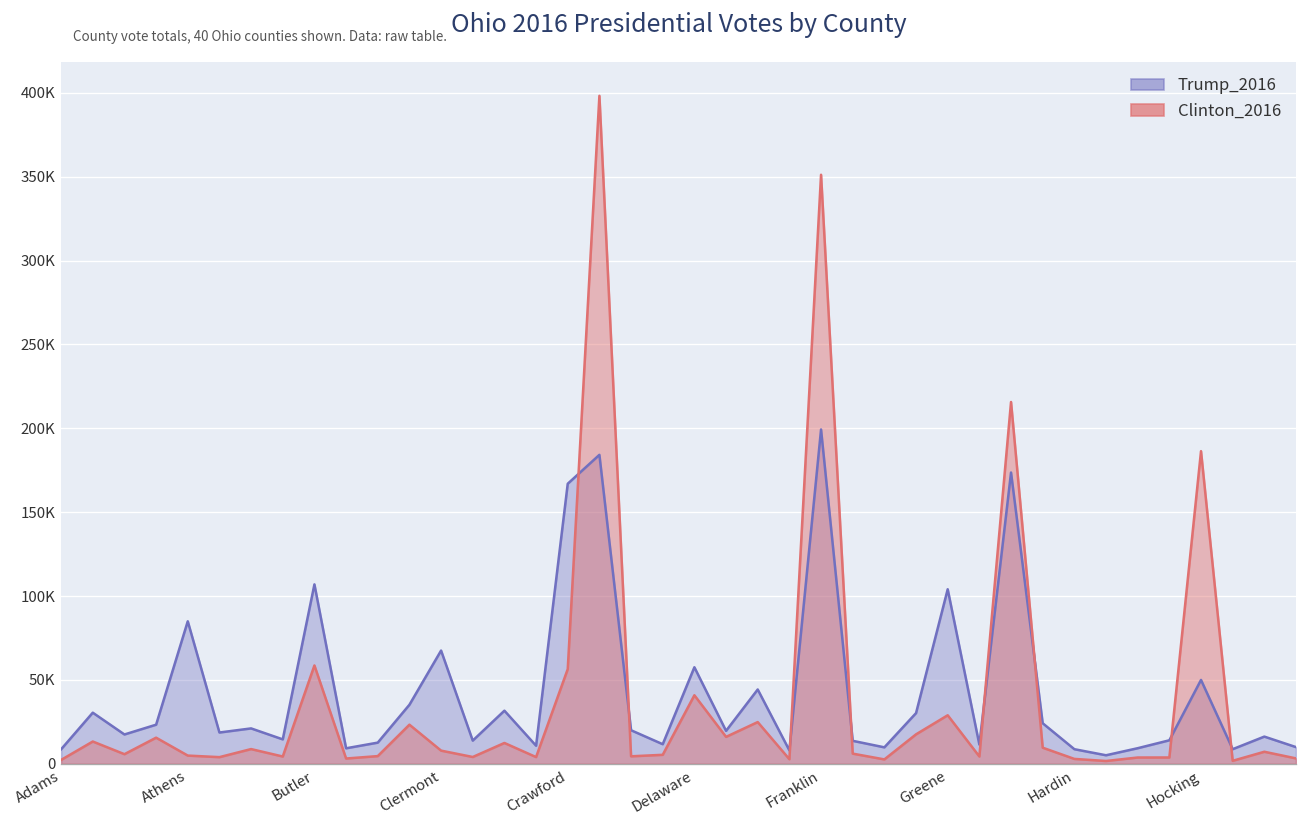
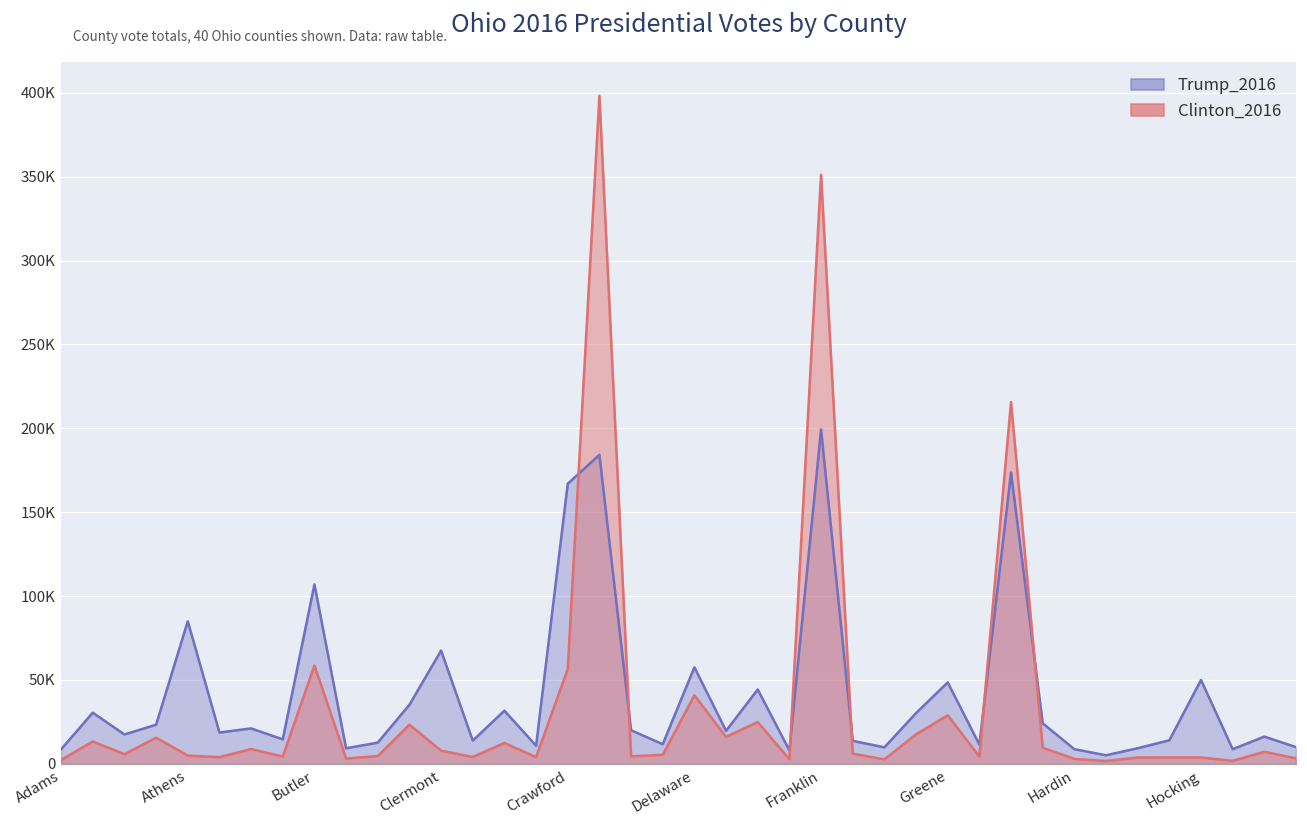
Trump_2016, Greene: 104000 -> 49000
Clinton_2016, Hocking: 186000 -> 4000
